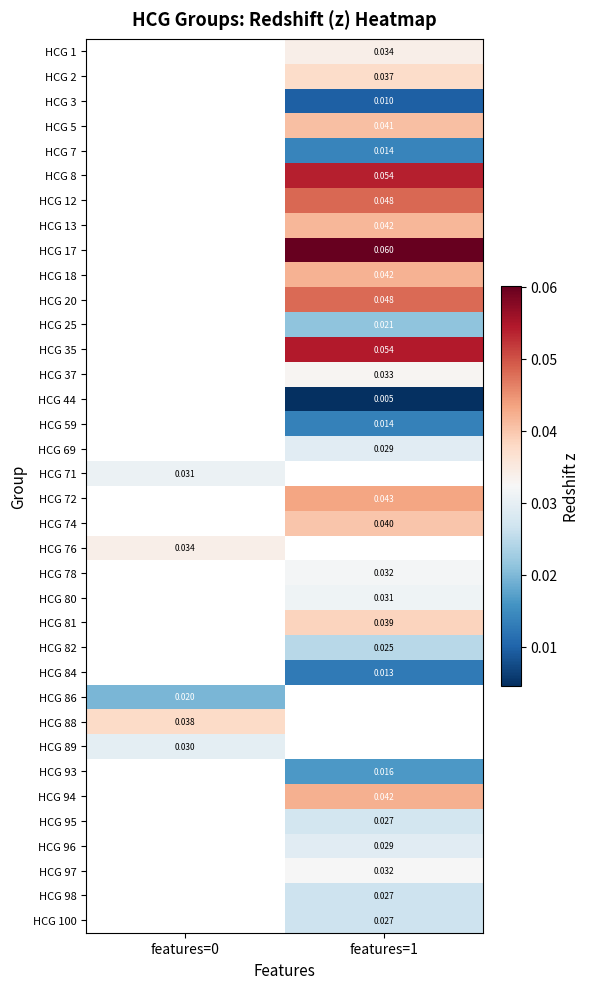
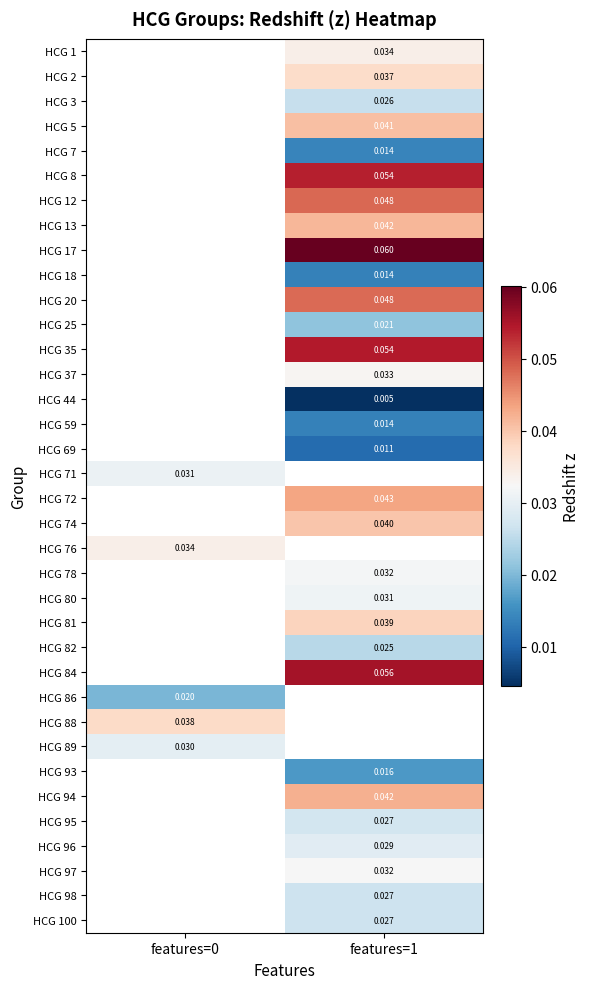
HCG 3, features=1: 0.010 -> 0.026
HCG 18, features=1: 0.042 -> 0.014
HCG 69, features=1: 0.029 -> 0.011
HCG 84, features=1: 0.013 -> 0.056
